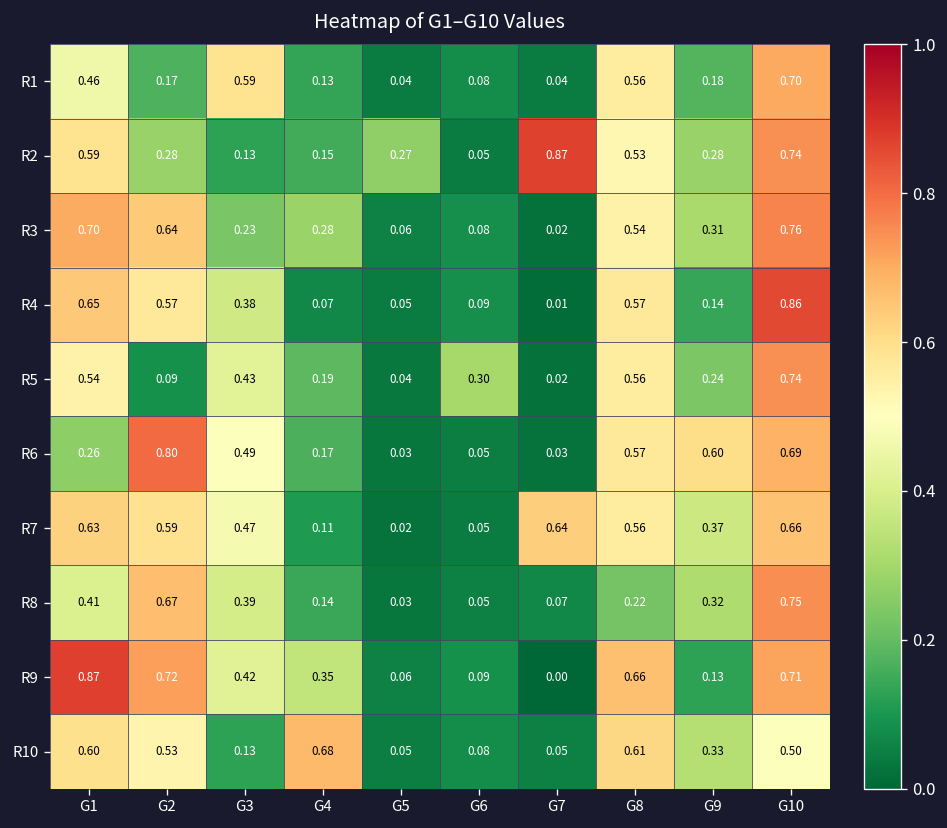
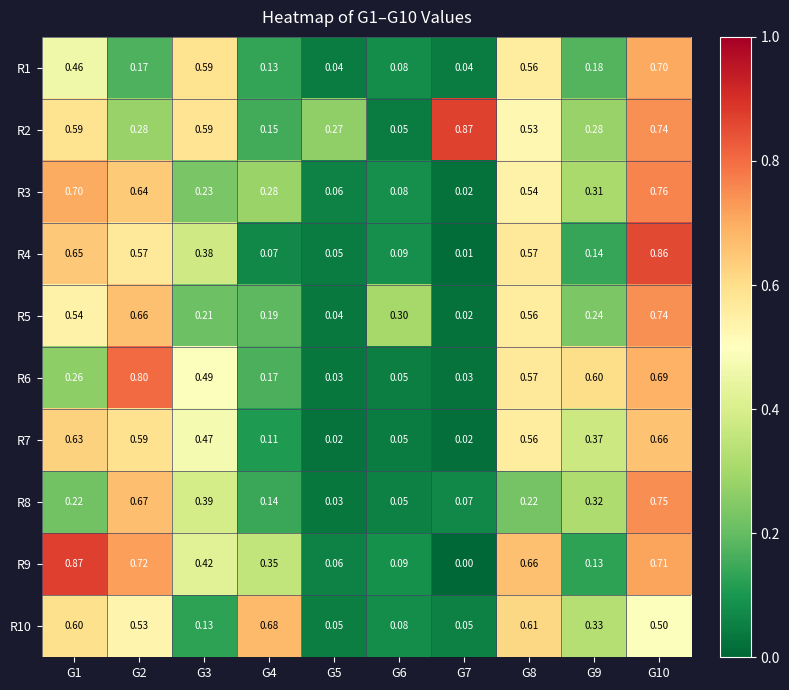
R2, G3: 0.13 -> 0.59
R5, G2: 0.09 -> 0.66
R5, G3: 0.43 -> 0.21
R7, G7: 0.64 -> 0.02
R8, G1: 0.41 -> 0.22
